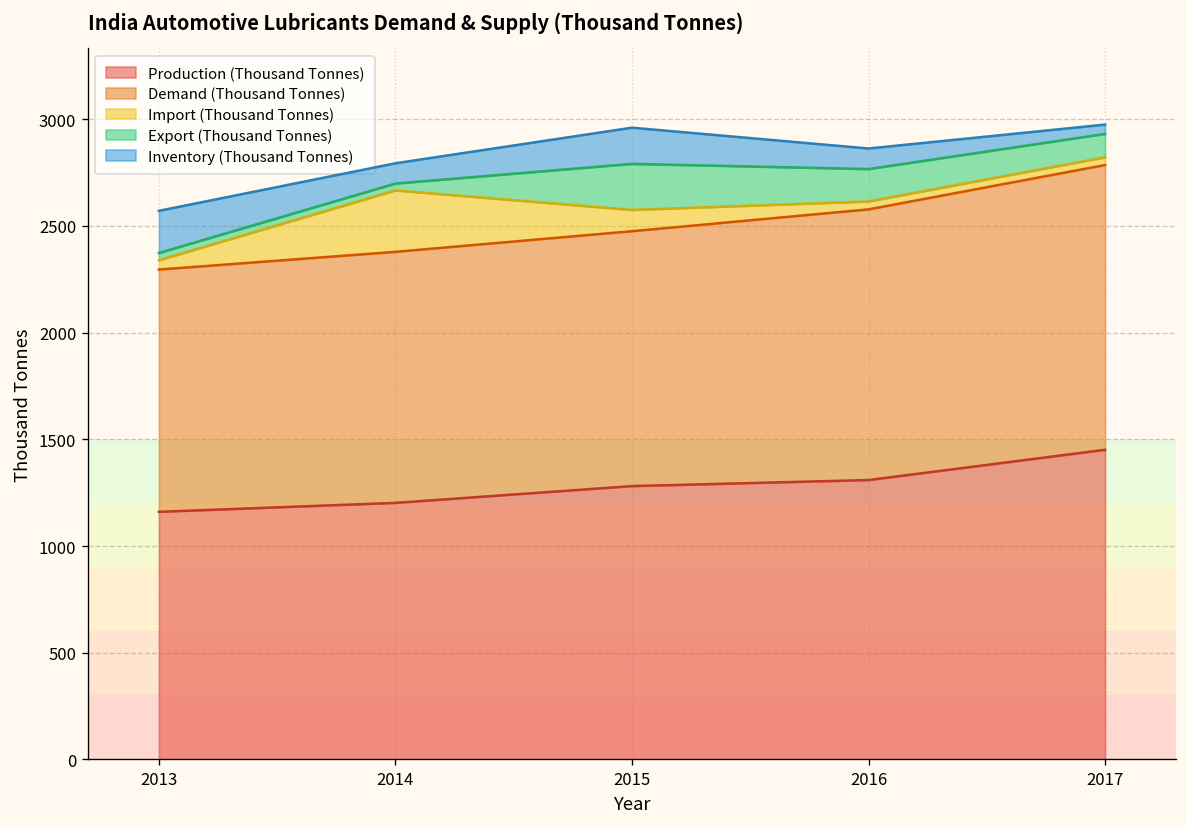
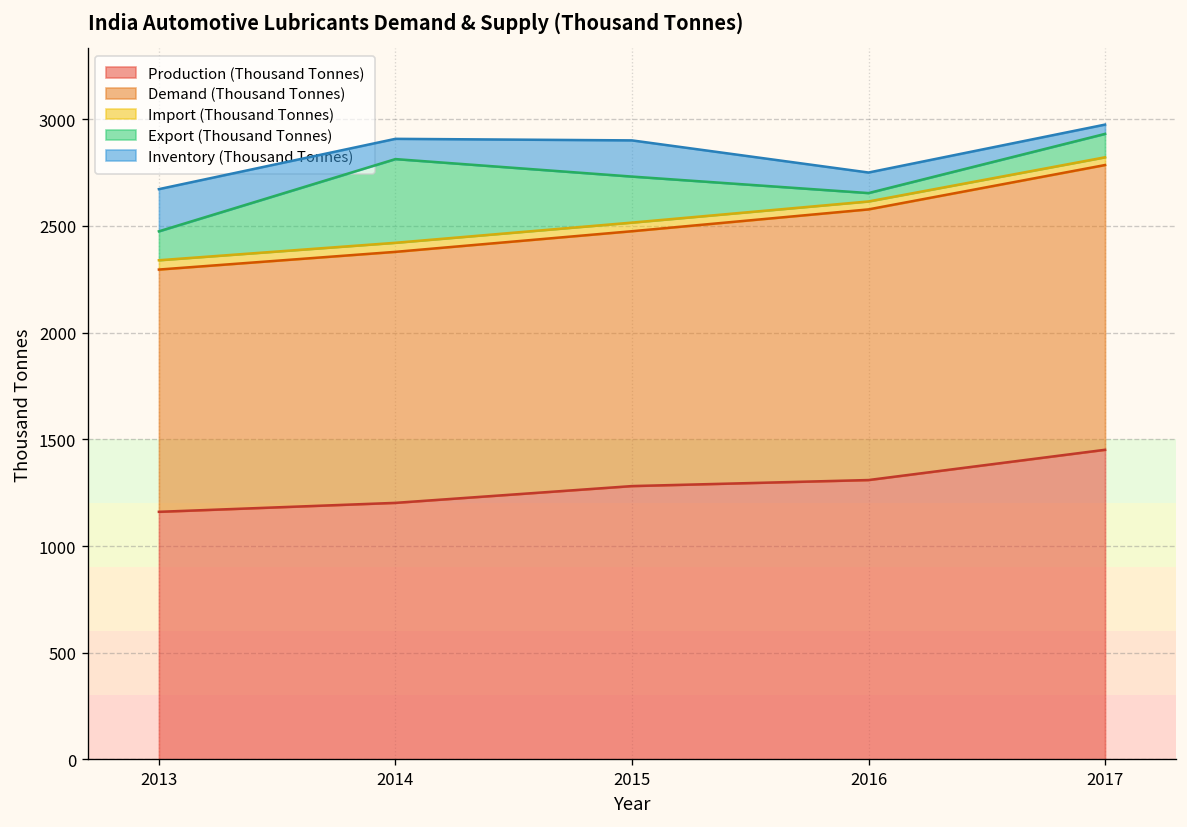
Export (Thousand Tonnes), 2013: 30 -> 140
Import (Thousand Tonnes), 2014: 290 -> 40
Export (Thousand Tonnes), 2014: 30 -> 390
Import (Thousand Tonnes), 2015: 100 -> 40
Export (Thousand Tonnes), 2016: 150 -> 40
